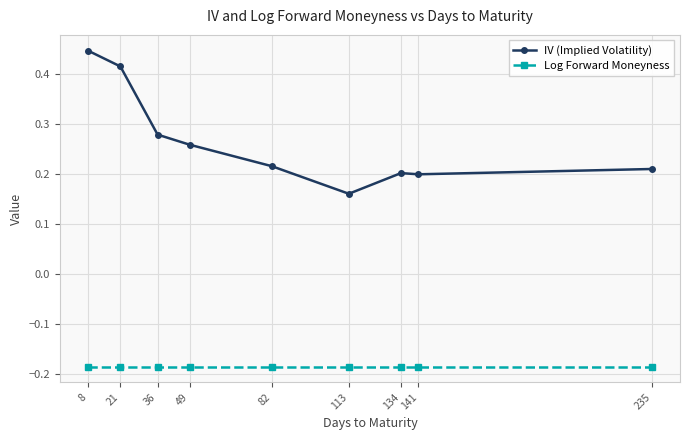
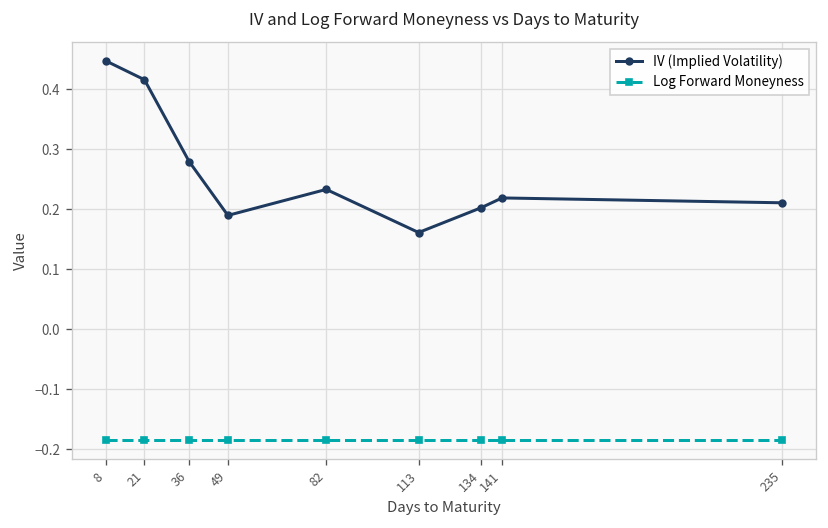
IV (Implied Volatility), 49: 0.26 -> 0.19
IV (Implied Volatility), 82: 0.22 -> 0.23
IV (Implied Volatility), 141: 0.20 -> 0.22
